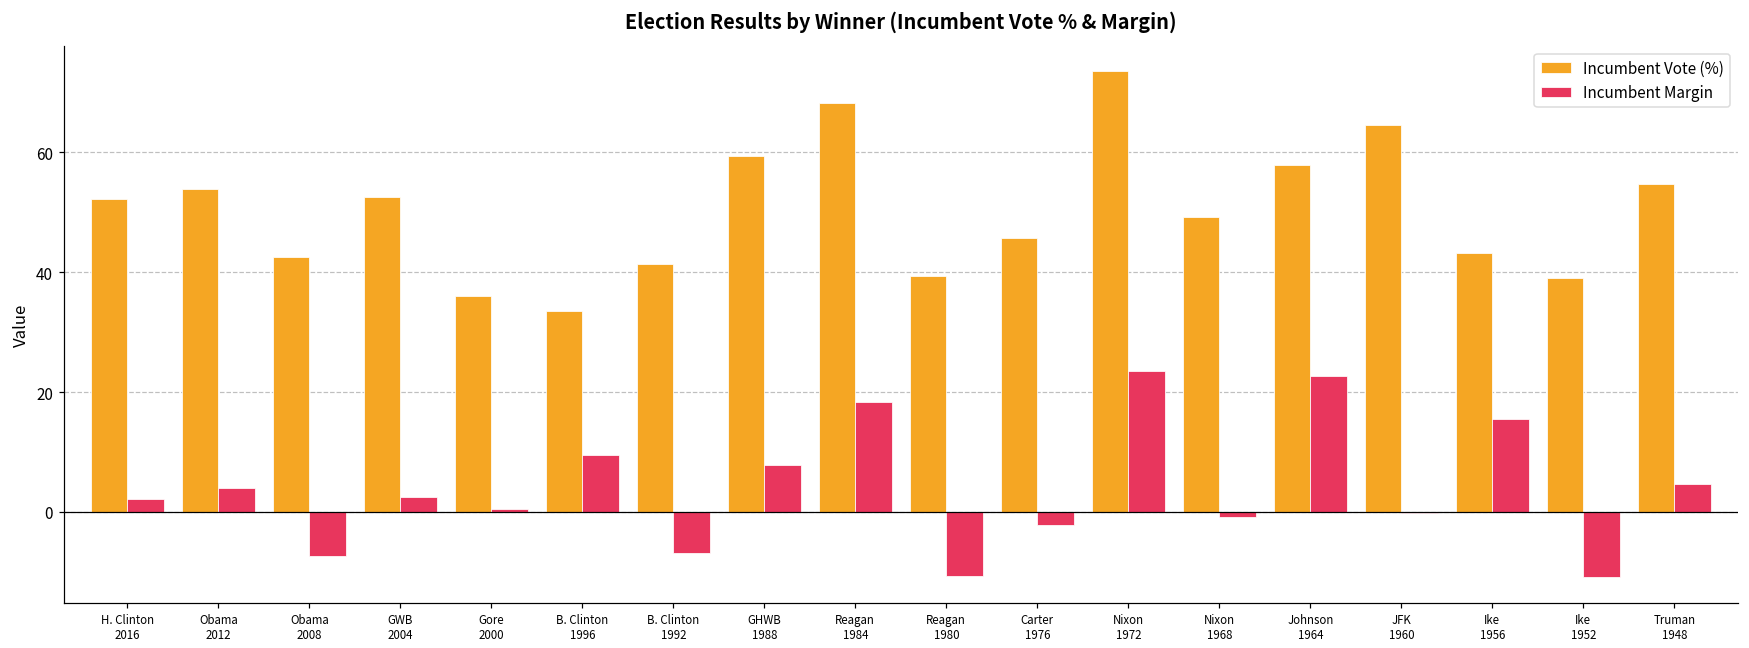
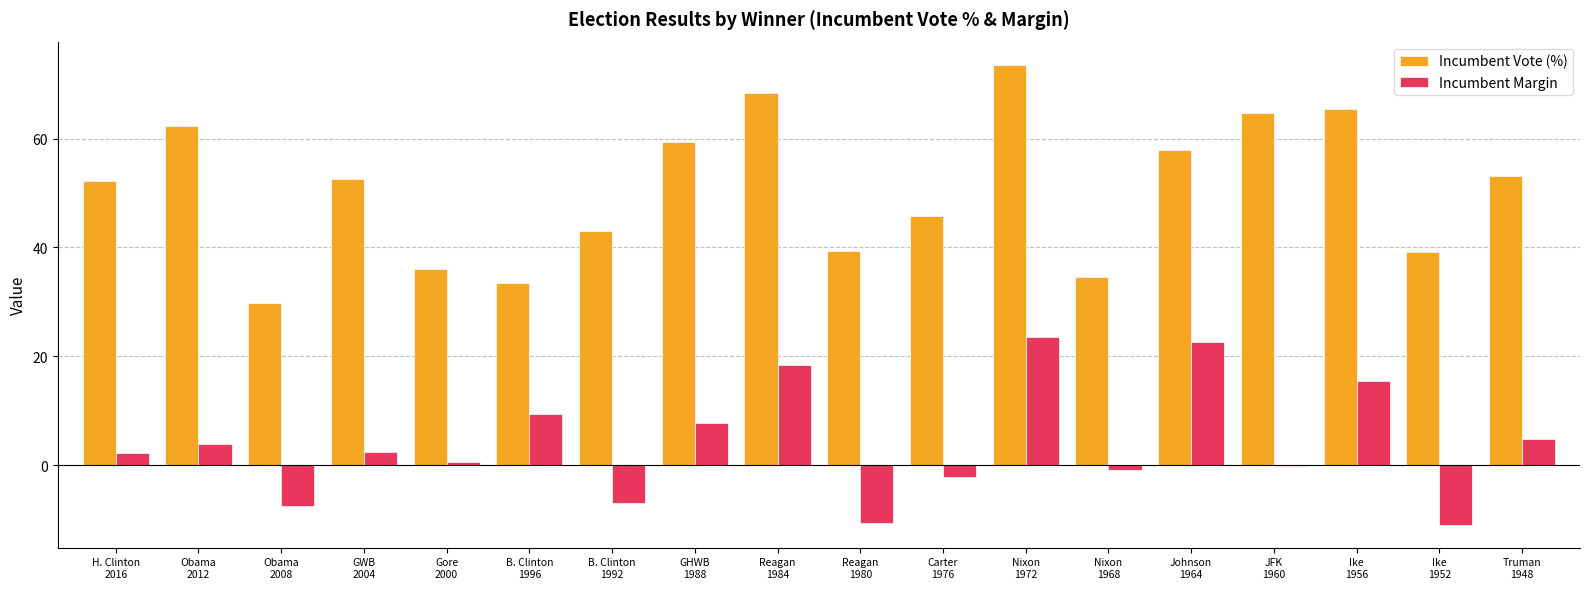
Incumbent Vote (%), Obama 2012: 54 -> 62
Incumbent Vote (%), Obama 2008: 43 -> 30
Incumbent Vote (%), B. Clinton 1992: 41 -> 43
Incumbent Vote (%), Nixon 1968: 49 -> 35
Incumbent Vote (%), Ike 1956: 43 -> 66
Incumbent Vote (%), Truman 1948: 55 -> 53
